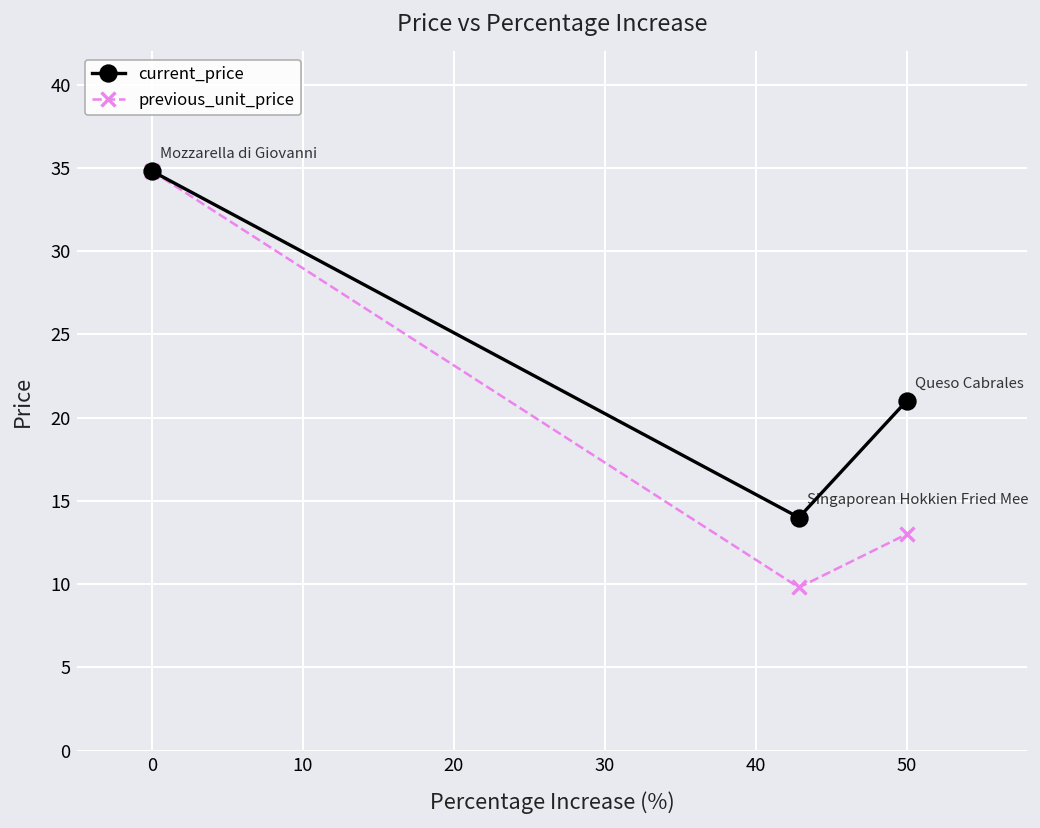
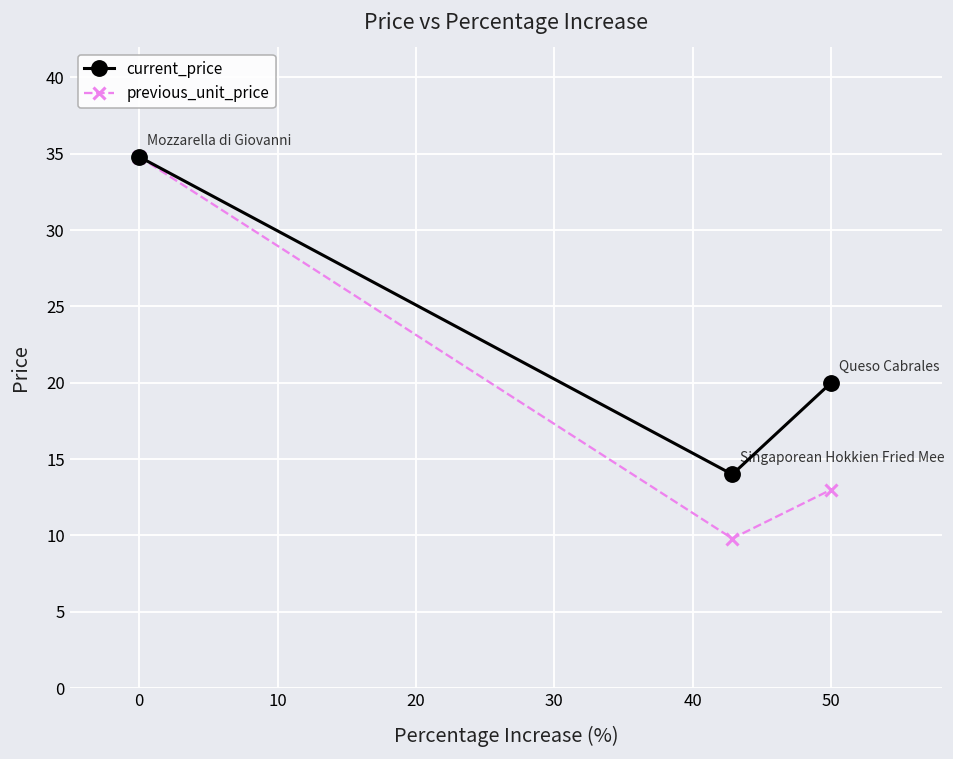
current_price, 50: 21 -> 20
